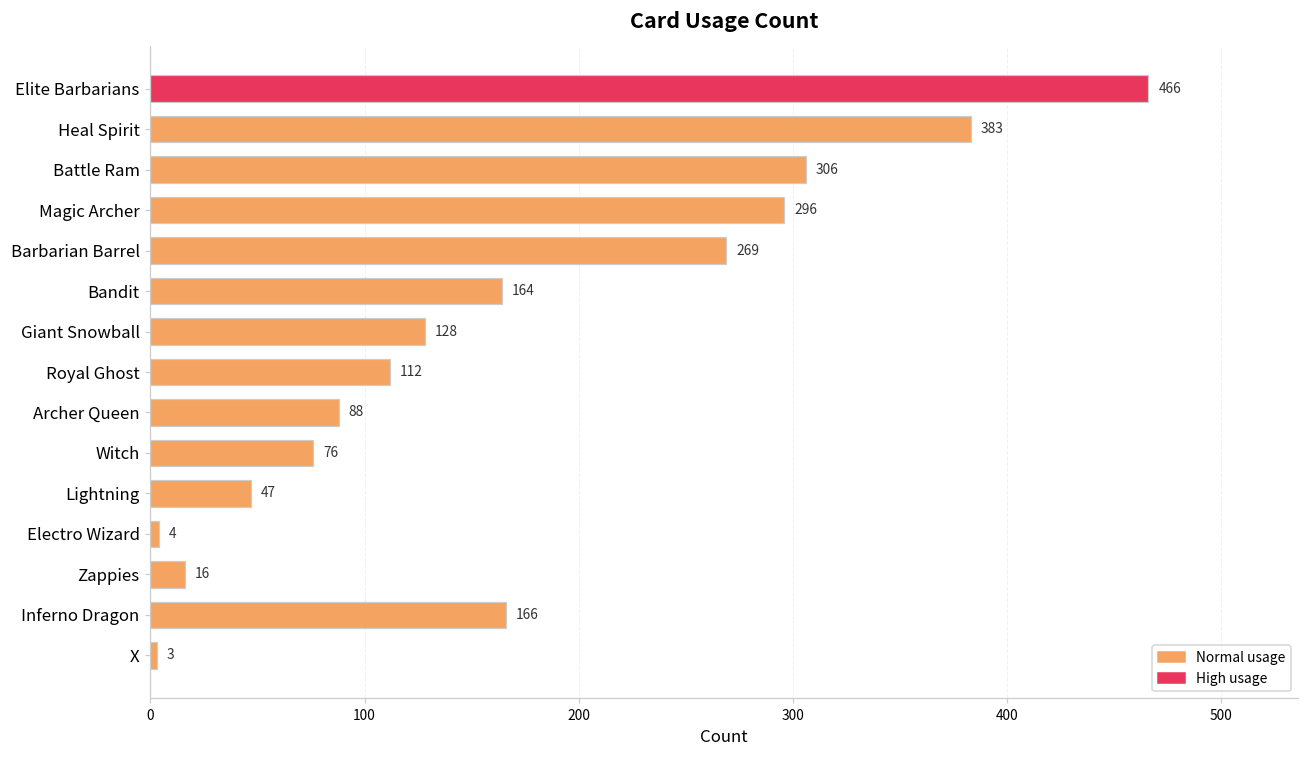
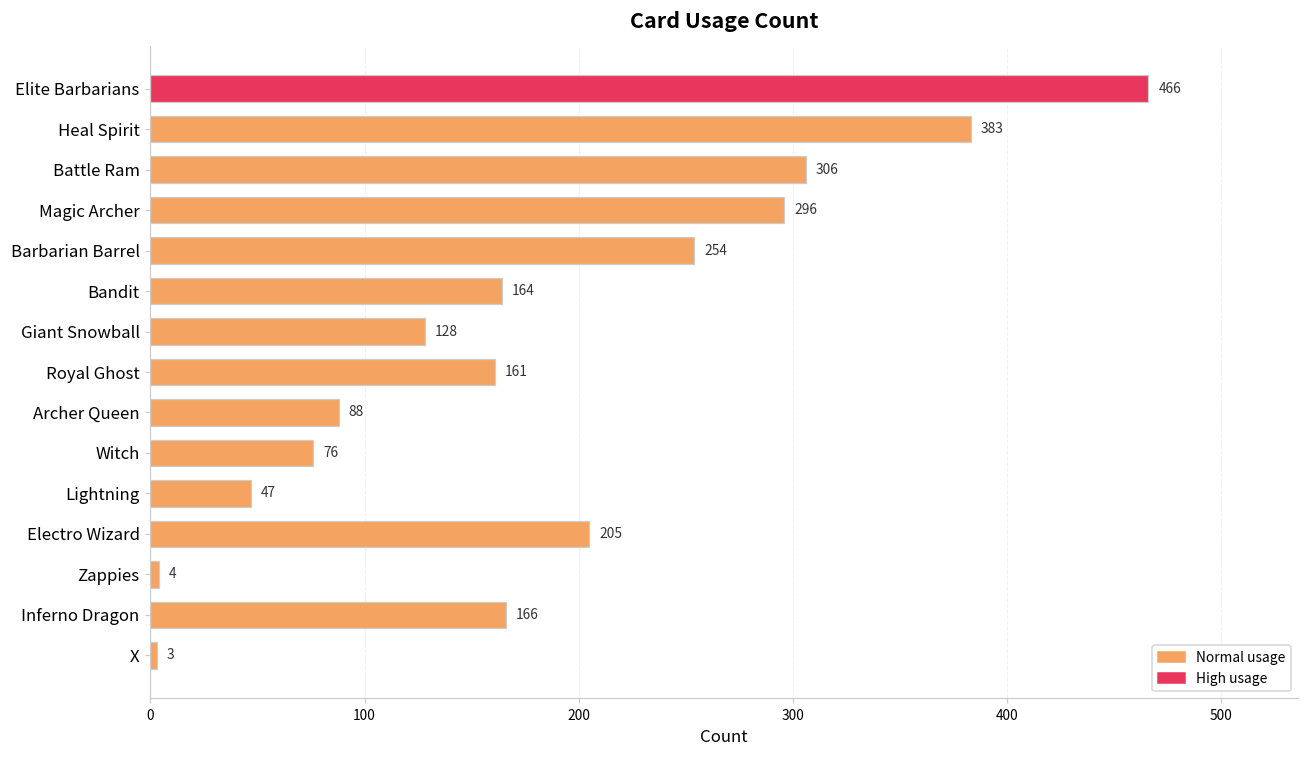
Barbarian Barrel: 269 -> 254
Royal Ghost: 112 -> 161
Electro Wizard: 4 -> 205
Zappies: 16 -> 4
